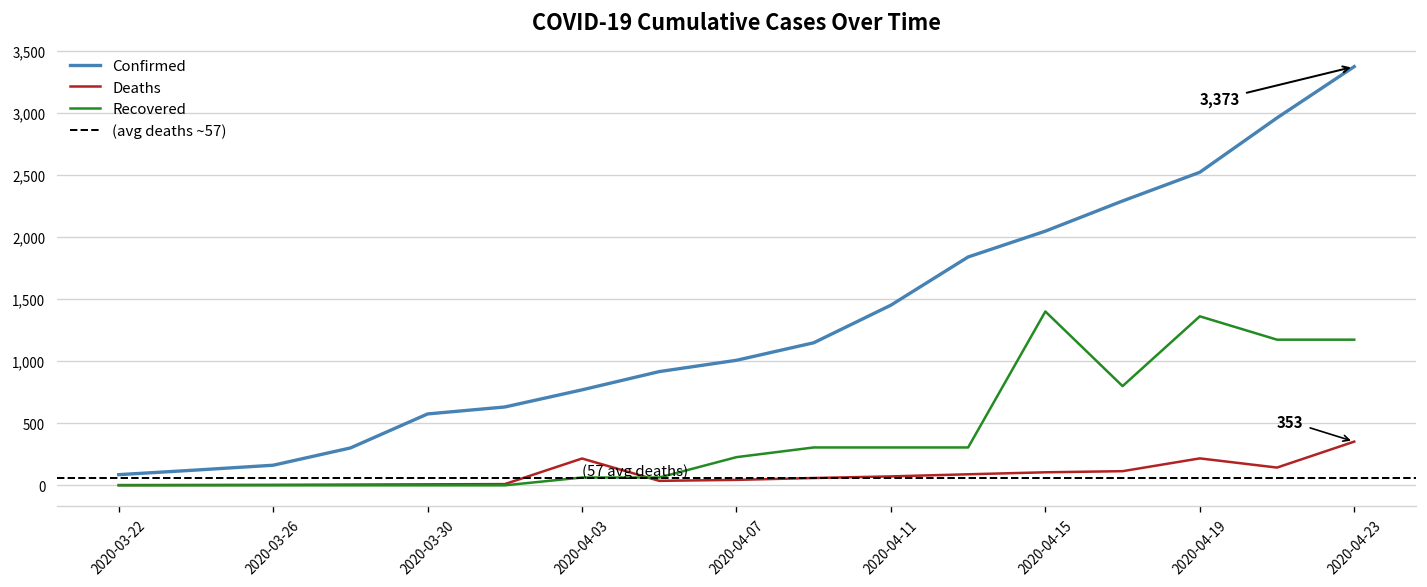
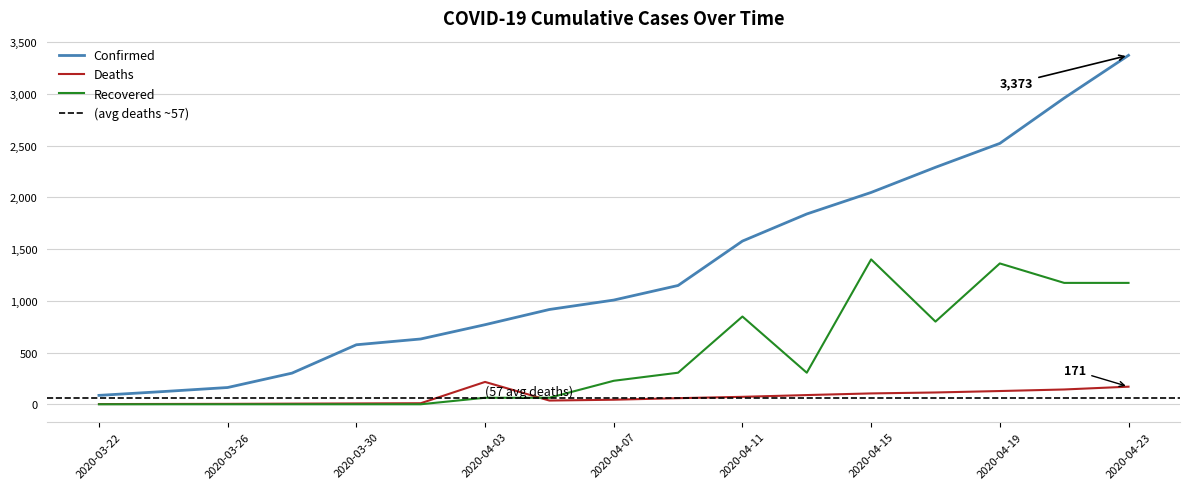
Confirmed, 2020-04-11: 1,450 -> 1,580
Recovered, 2020-04-11: 310 -> 850
Deaths, 2020-04-19: 220 -> 130
Deaths, 2020-04-23: 353 -> 171
